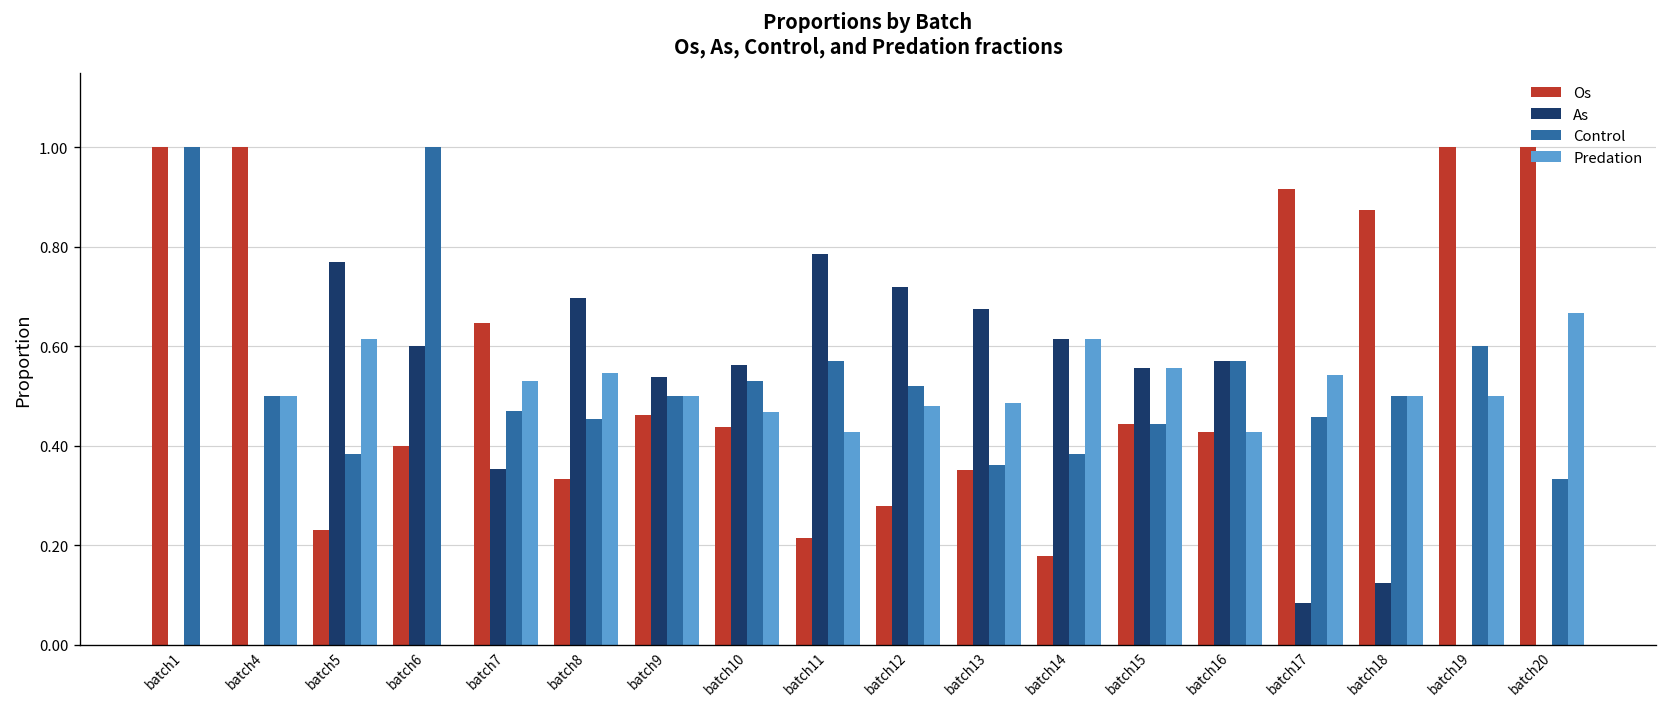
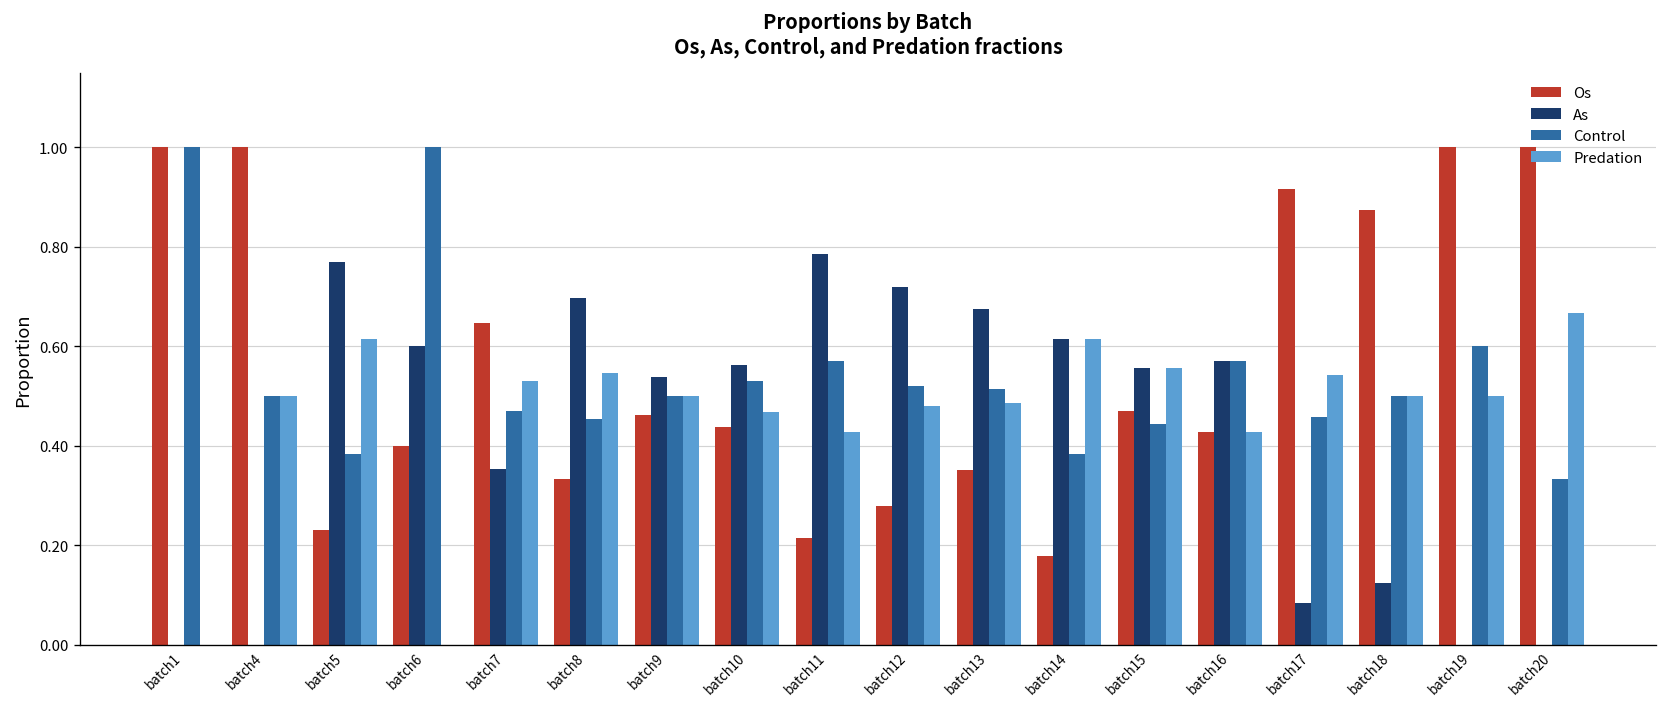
Control, batch13: 0.36 -> 0.51
Os, batch15: 0.44 -> 0.47
